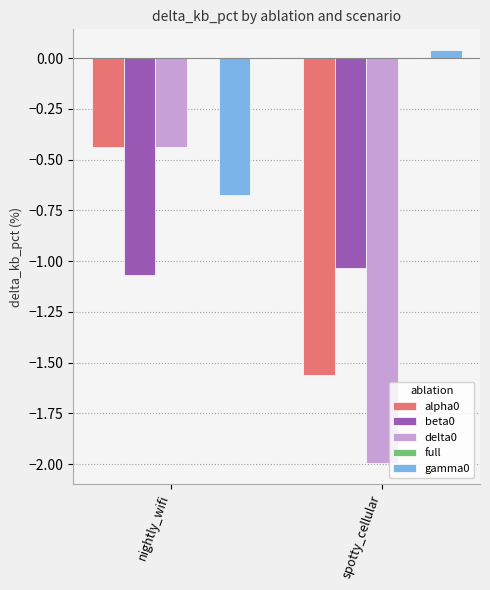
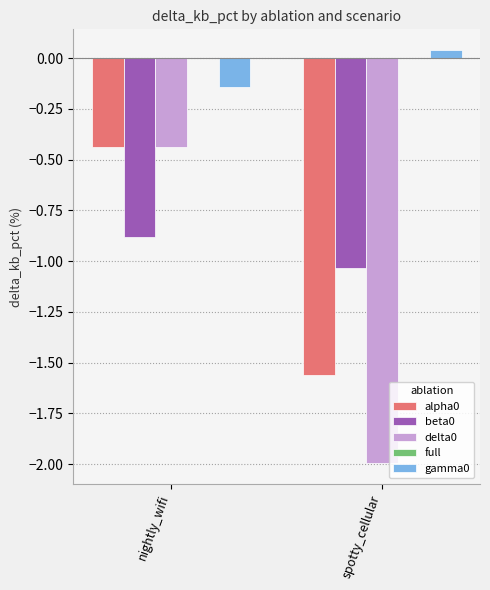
beta0, nightly_wifi: -1.07 -> -0.88
gamma0, nightly_wifi: -0.67 -> -0.14
